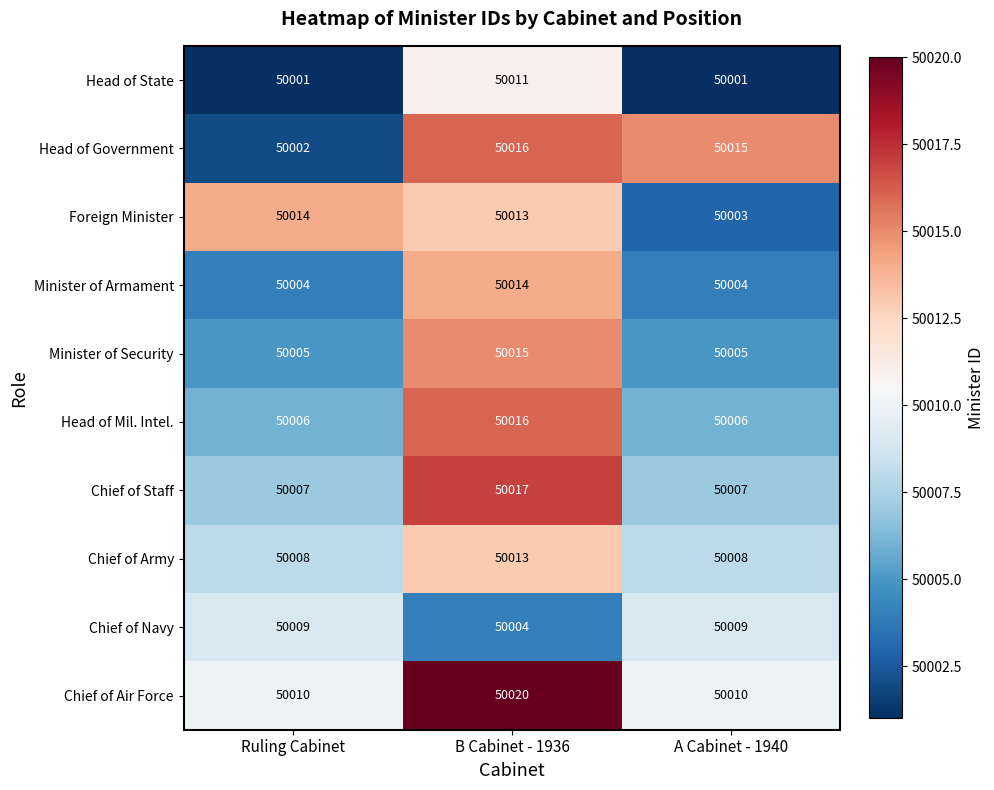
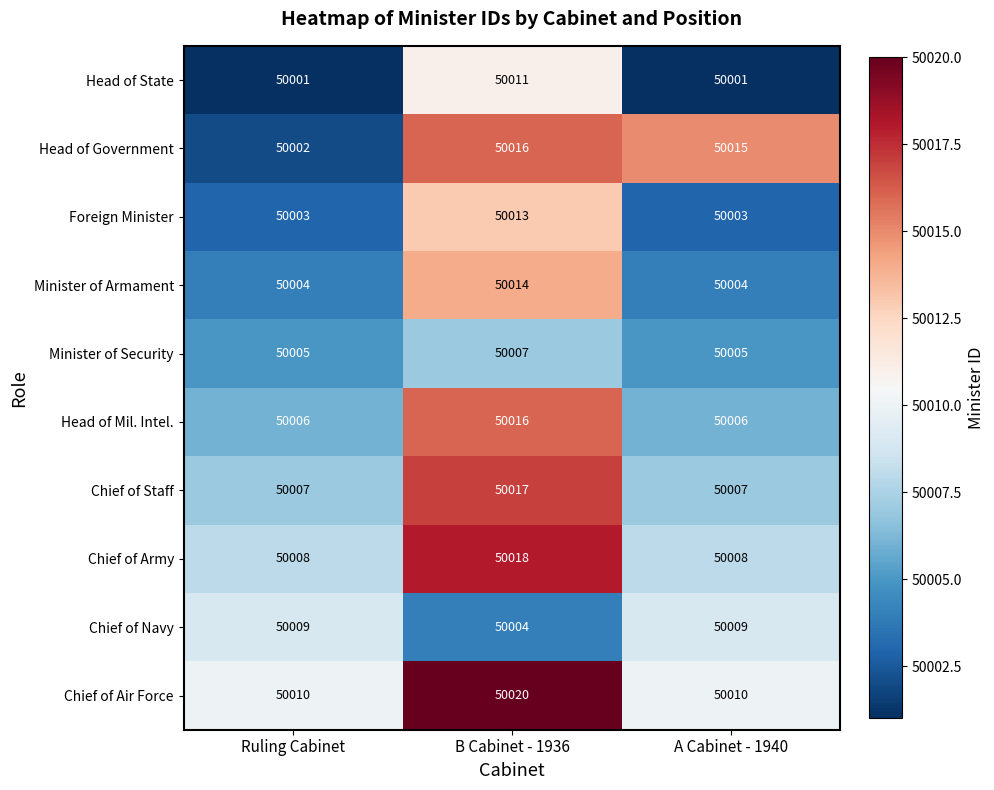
Foreign Minister, Ruling Cabinet: 50014 -> 50003
Minister of Security, B Cabinet - 1936: 50015 -> 50007
Chief of Army, B Cabinet - 1936: 50013 -> 50018
